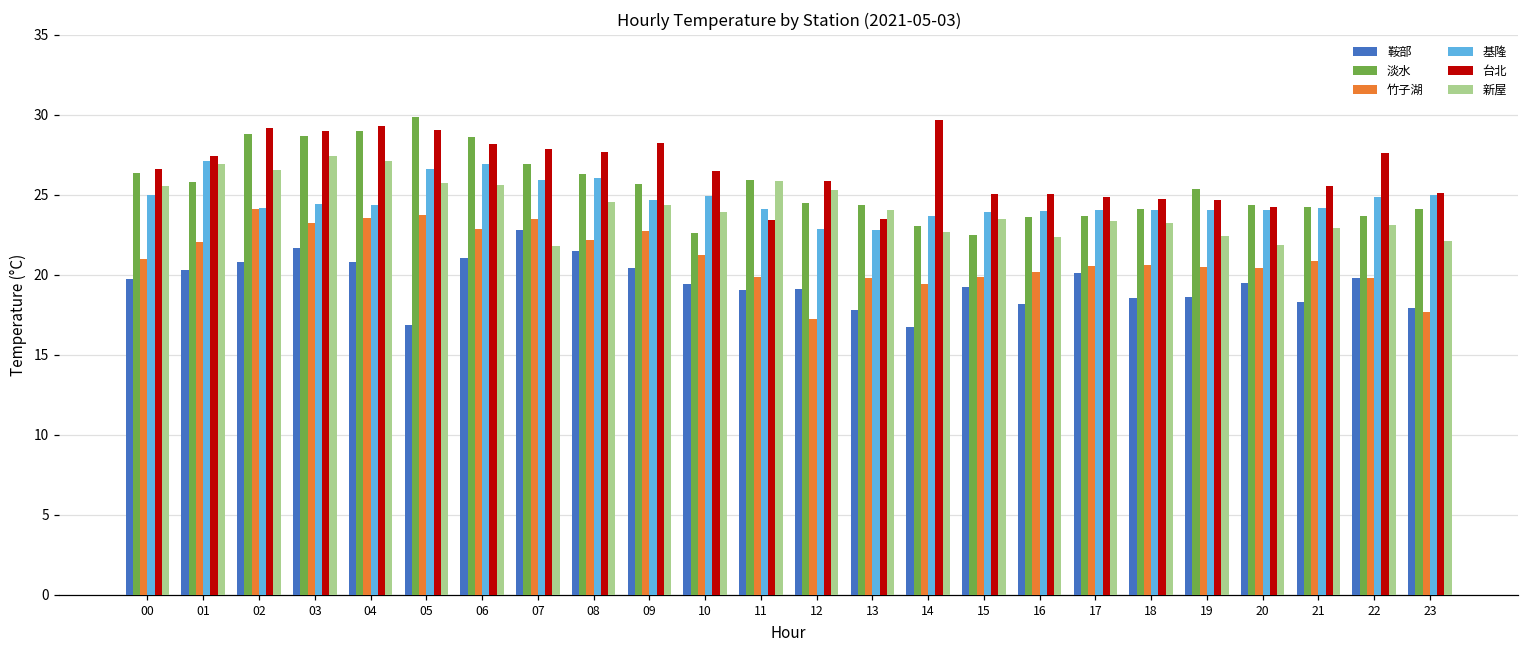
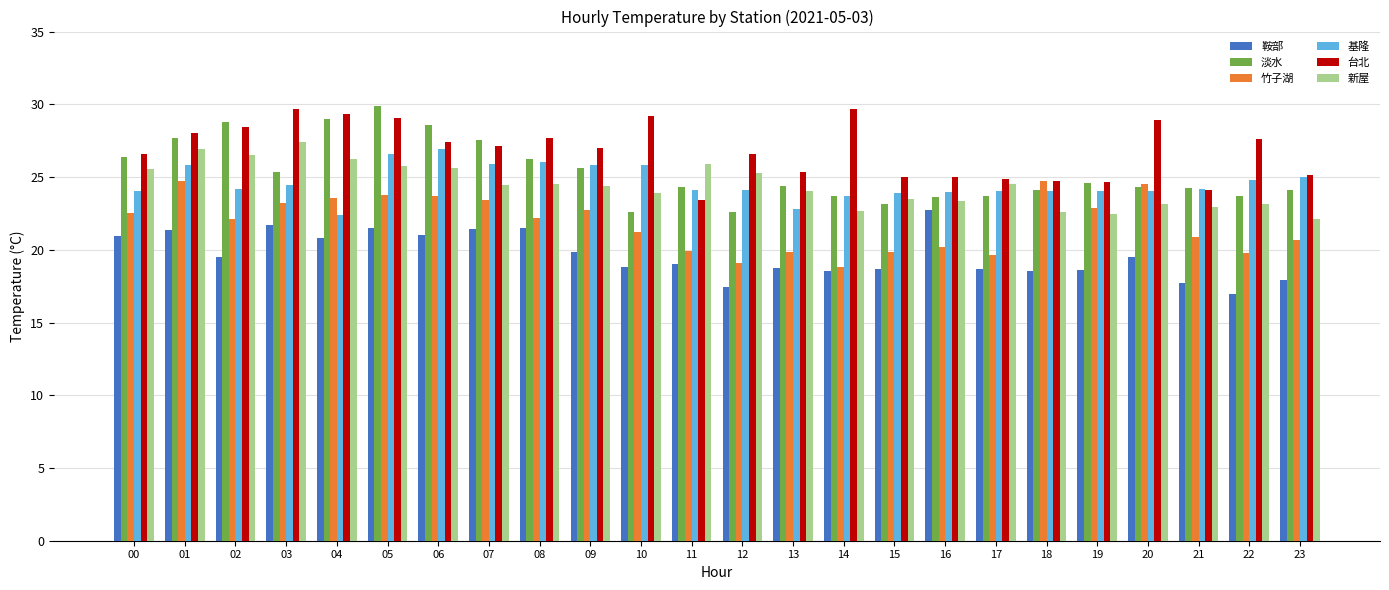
鞍部, 00: 19.7 -> 21.0
竹子湖, 00: 21.0 -> 22.5
基隆, 00: 25.0 -> 24.1
鞍部, 01: 20.3 -> 21.3
淡水, 01: 25.8 -> 27.7
竹子湖, 01: 22.0 -> 24.8
基隆, 01: 27.1 -> 25.8
台北, 01: 27.4 -> 28.0
鞍部, 02: 20.8 -> 19.5
竹子湖, 02: 24.1 -> 22.1
台北, 02: 29.2 -> 28.4
淡水, 03: 28.6 -> 25.3
台北, 03: 29.0 -> 29.7
基隆, 04: 24.3 -> 22.4
新屋, 04: 27.1 -> 26.2
鞍部, 05: 16.9 -> 21.5
竹子湖, 06: 22.9 -> 23.7
台北, 06: 28.2 -> 27.4
鞍部, 07: 22.8 -> 21.4
淡水, 07: 26.9 -> 27.5
台北, 07: 27.8 -> 27.1
新屋, 07: 21.8 -> 24.5
鞍部, 09: 20.4 -> 19.8
基隆, 09: 24.7 -> 25.9
台北, 09: 28.3 -> 27.0
鞍部, 10: 19.4 -> 18.8
基隆, 10: 24.9 -> 25.8
台北, 10: 26.5 -> 29.2
淡水, 11: 25.9 -> 24.3
鞍部, 12: 19.1 -> 17.4
淡水, 12: 24.5 -> 22.6
竹子湖, 12: 17.3 -> 19.1
基隆, 12: 22.9 -> 24.1
台北, 12: 25.8 -> 26.6
鞍部, 13: 17.8 -> 18.7
台北, 13: 23.5 -> 25.4
鞍部, 14: 16.7 -> 18.5
淡水, 14: 23.0 -> 23.7
竹子湖, 14: 19.4 -> 18.8
鞍部, 15: 19.2 -> 18.7
淡水, 15: 22.5 -> 23.1
鞍部, 16: 18.2 -> 22.7
新屋, 16: 22.4 -> 23.3
鞍部, 17: 20.1 -> 18.7
竹子湖, 17: 20.5 -> 19.7
新屋, 17: 23.4 -> 24.5
竹子湖, 18: 20.6 -> 24.7
新屋, 18: 23.2 -> 22.6
淡水, 19: 25.3 -> 24.6
竹子湖, 19: 20.5 -> 22.8
竹子湖, 20: 20.4 -> 24.5
台北, 20: 24.3 -> 28.9
新屋, 20: 21.8 -> 23.2
鞍部, 21: 18.3 -> 17.7
台北, 21: 25.6 -> 24.1
鞍部, 22: 19.8 -> 17.0
竹子湖, 23: 17.7 -> 20.6
